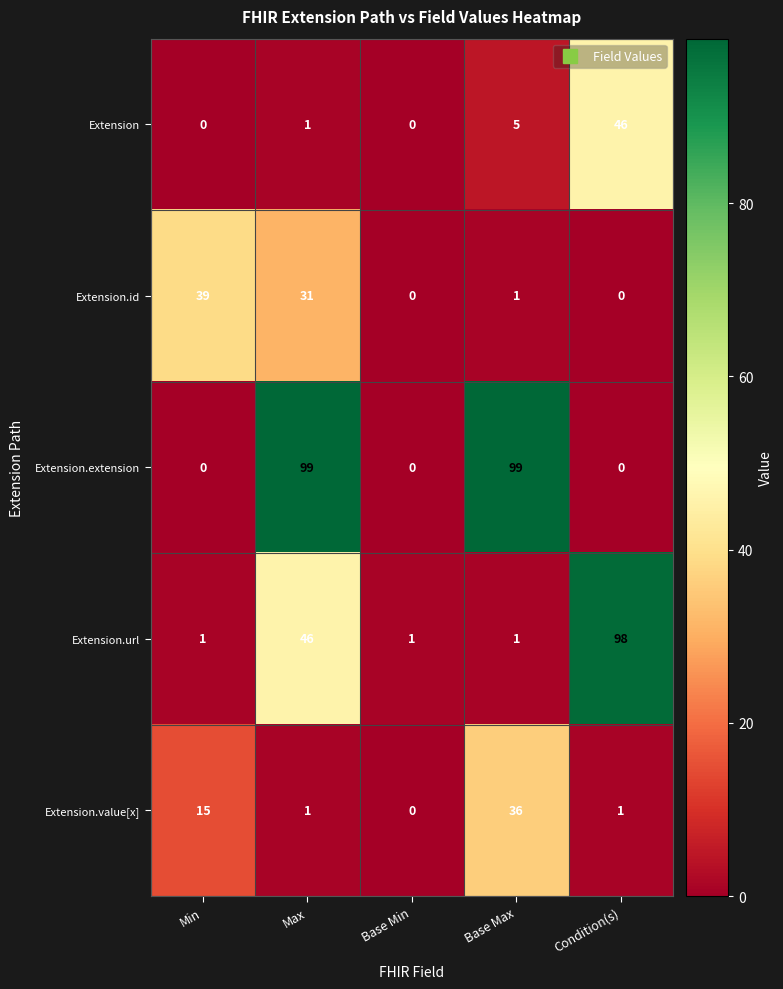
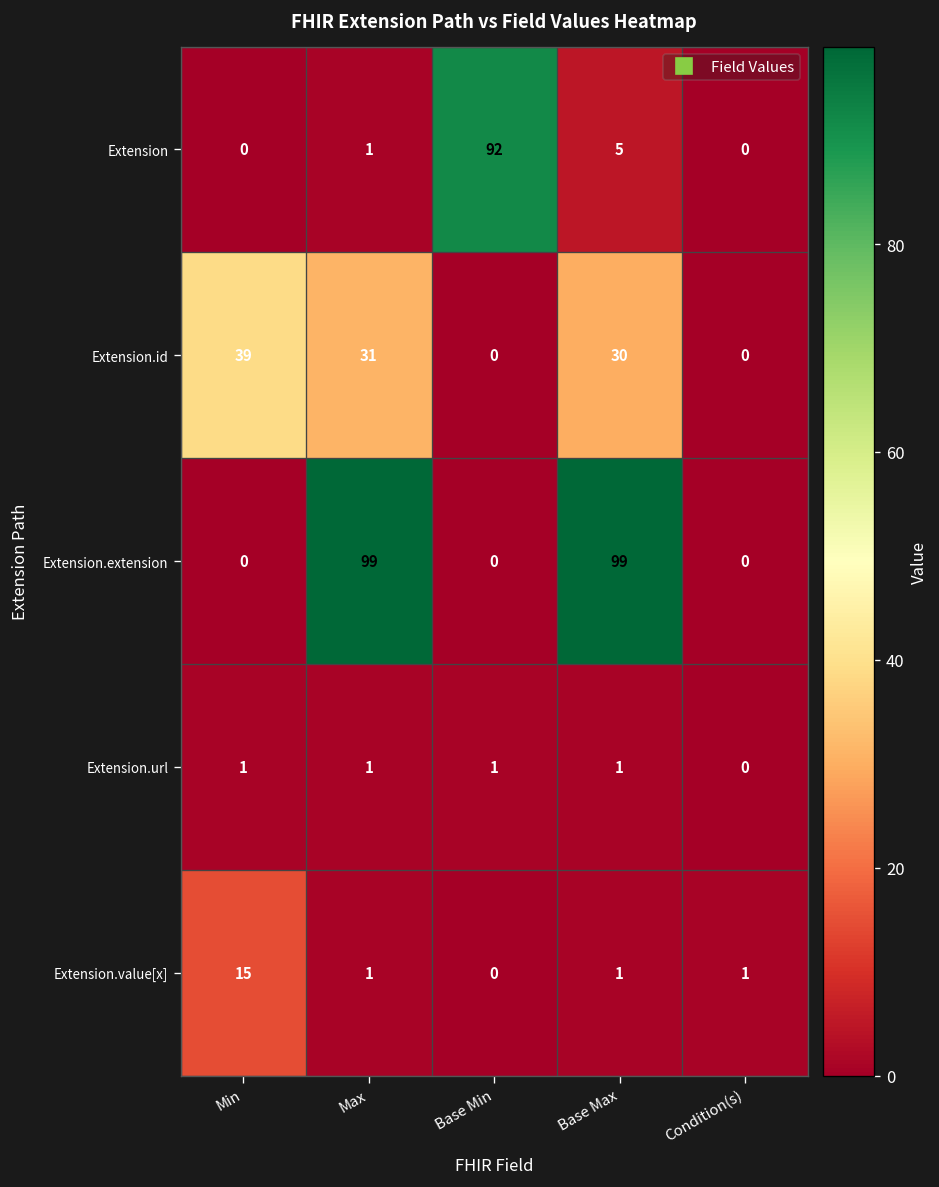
Extension, Base Min: 0 -> 92
Extension, Condition(s): 46 -> 0
Extension.id, Base Max: 1 -> 30
Extension.url, Max: 46 -> 1
Extension.url, Condition(s): 98 -> 0
Extension.value[x], Base Max: 36 -> 1
